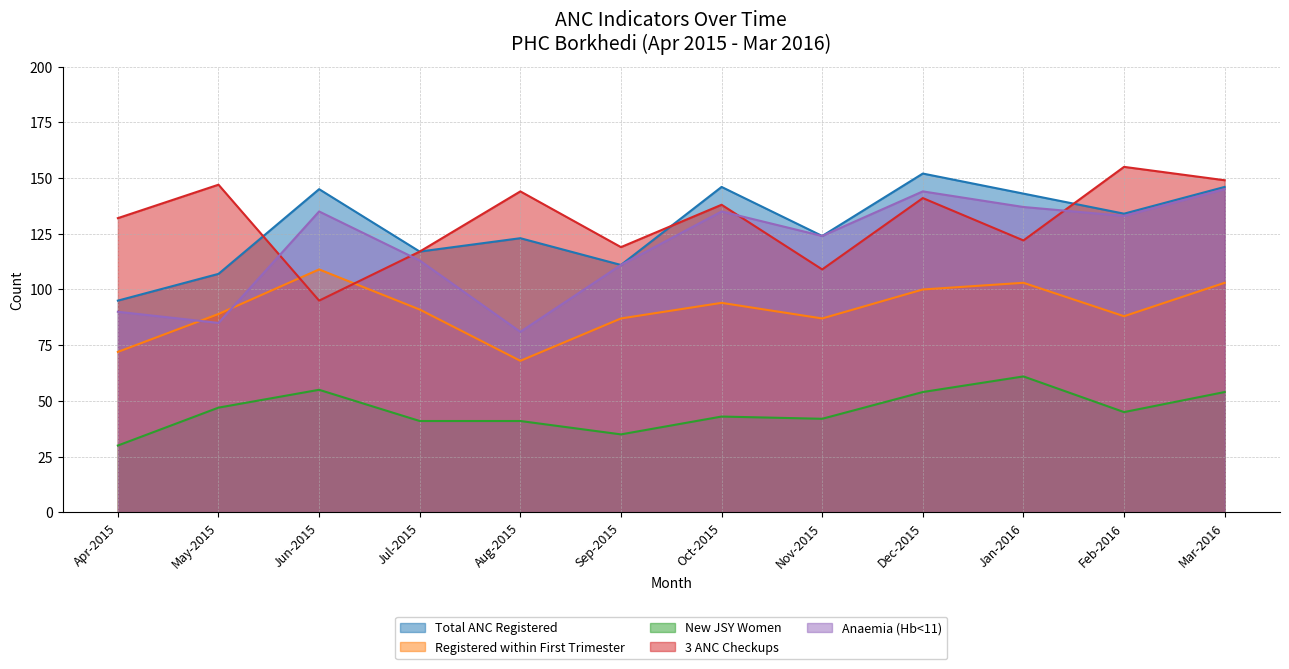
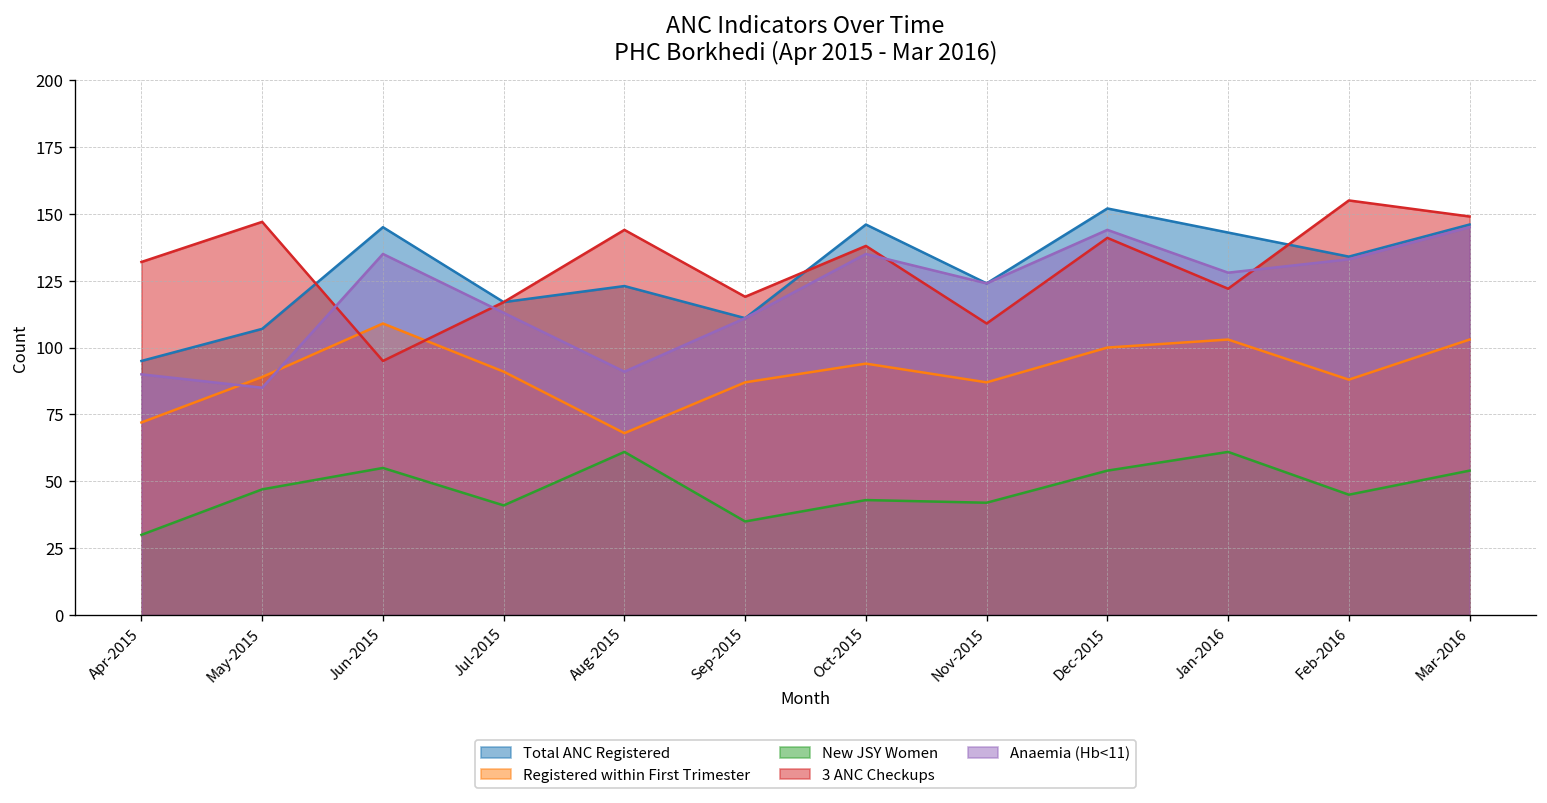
New JSY Women, Aug-2015: 41 -> 61
Anaemia (Hb<11), Aug-2015: 81 -> 91
Anaemia (Hb<11), Jan-2016: 137 -> 128
